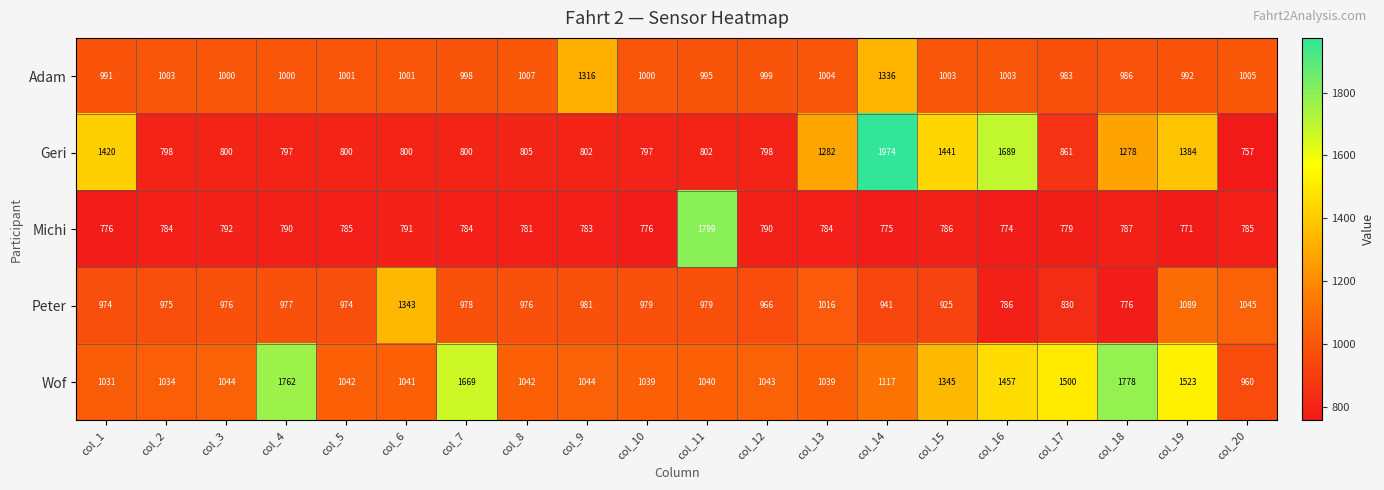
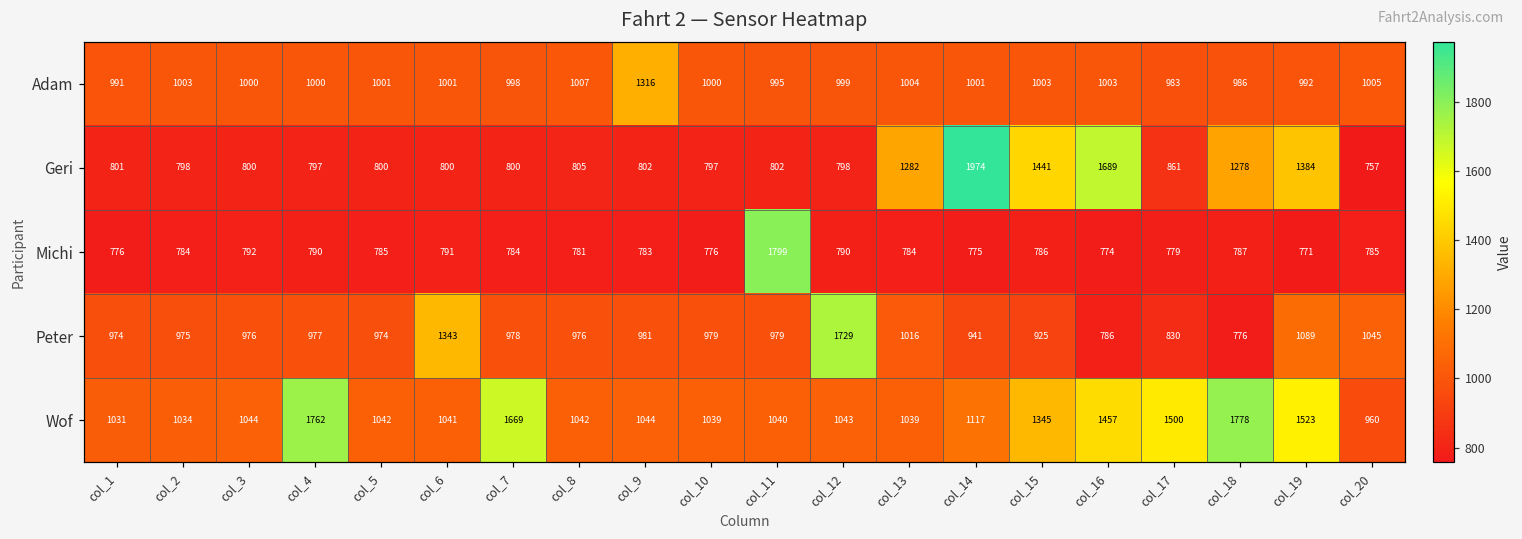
Adam, col_14: 1336 -> 1001
Geri, col_1: 1420 -> 801
Peter, col_12: 966 -> 1729
